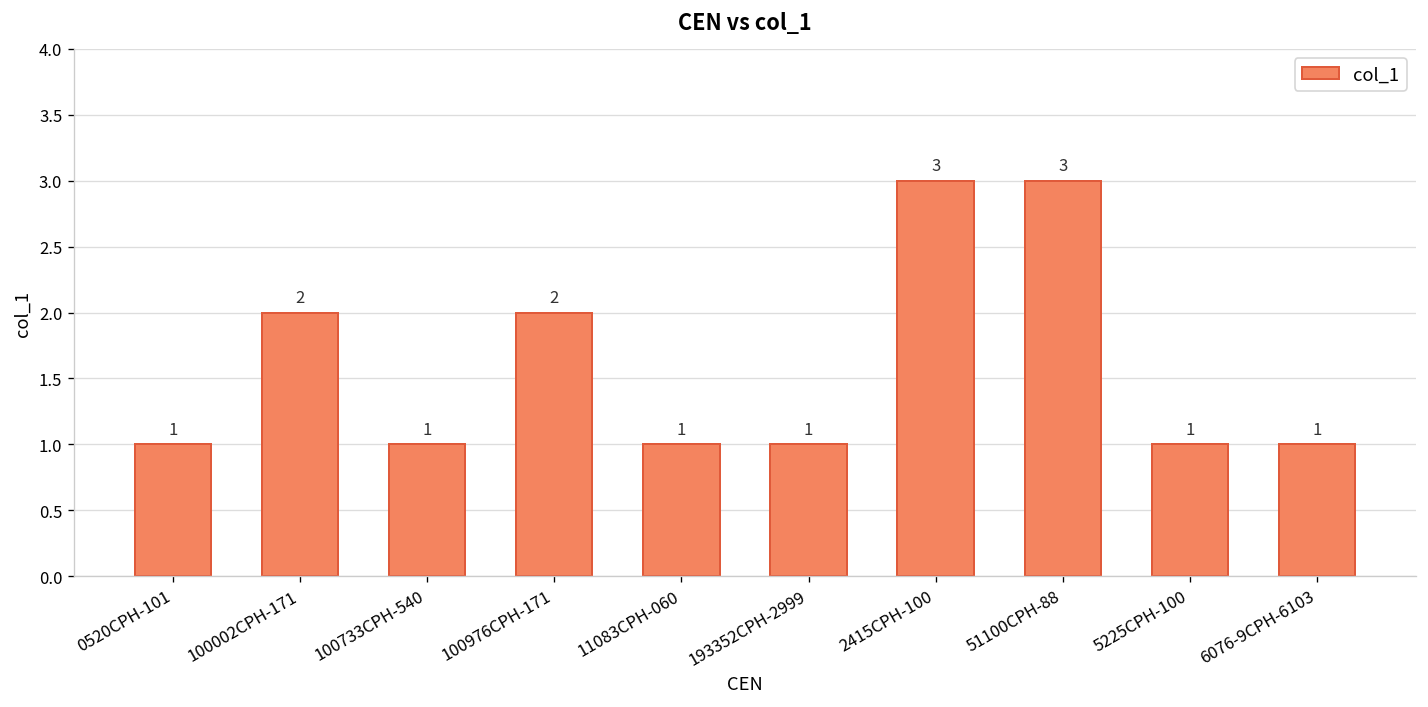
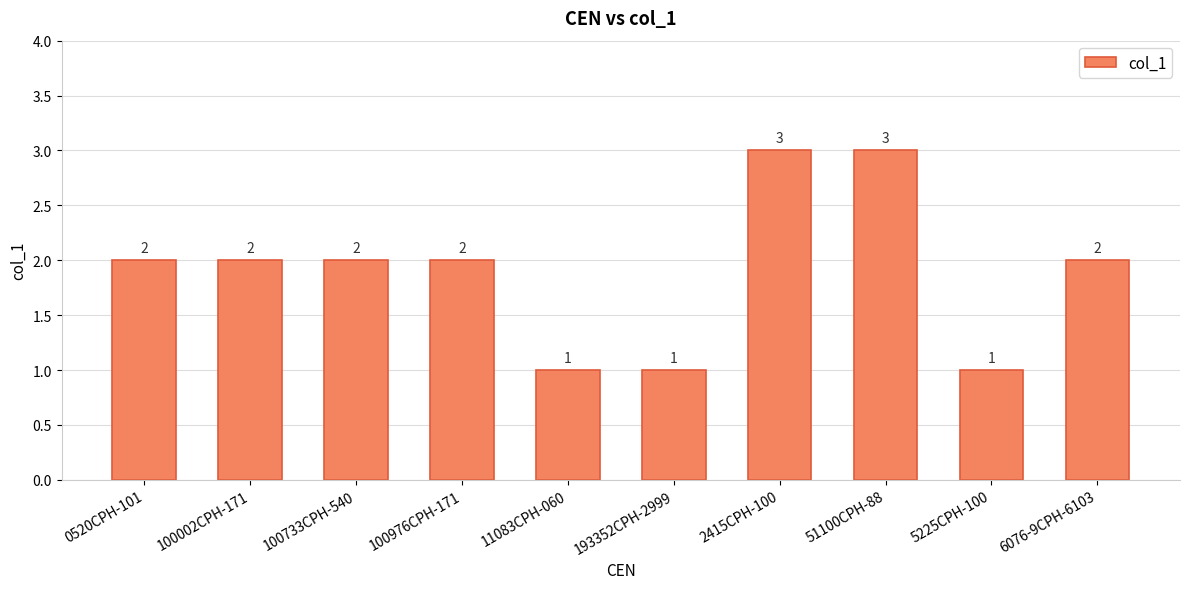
0520CPH-101: 1 -> 2
100733CPH-540: 1 -> 2
6076-9CPH-6103: 1 -> 2
